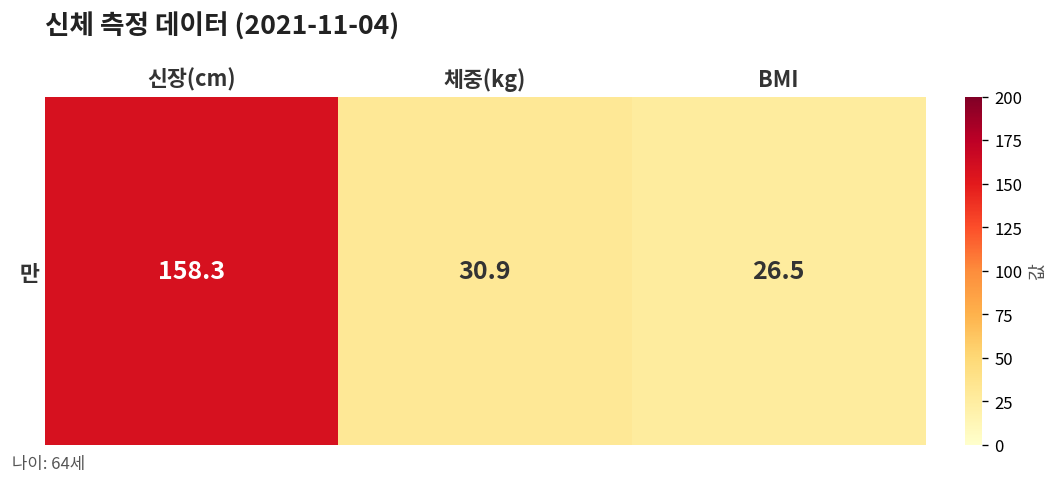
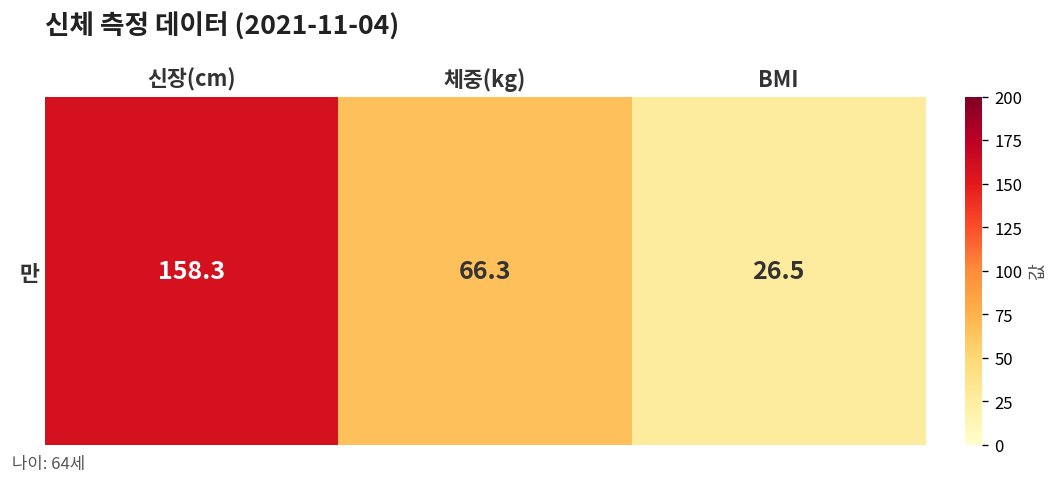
만, 체중(kg): 30.9 -> 66.3
